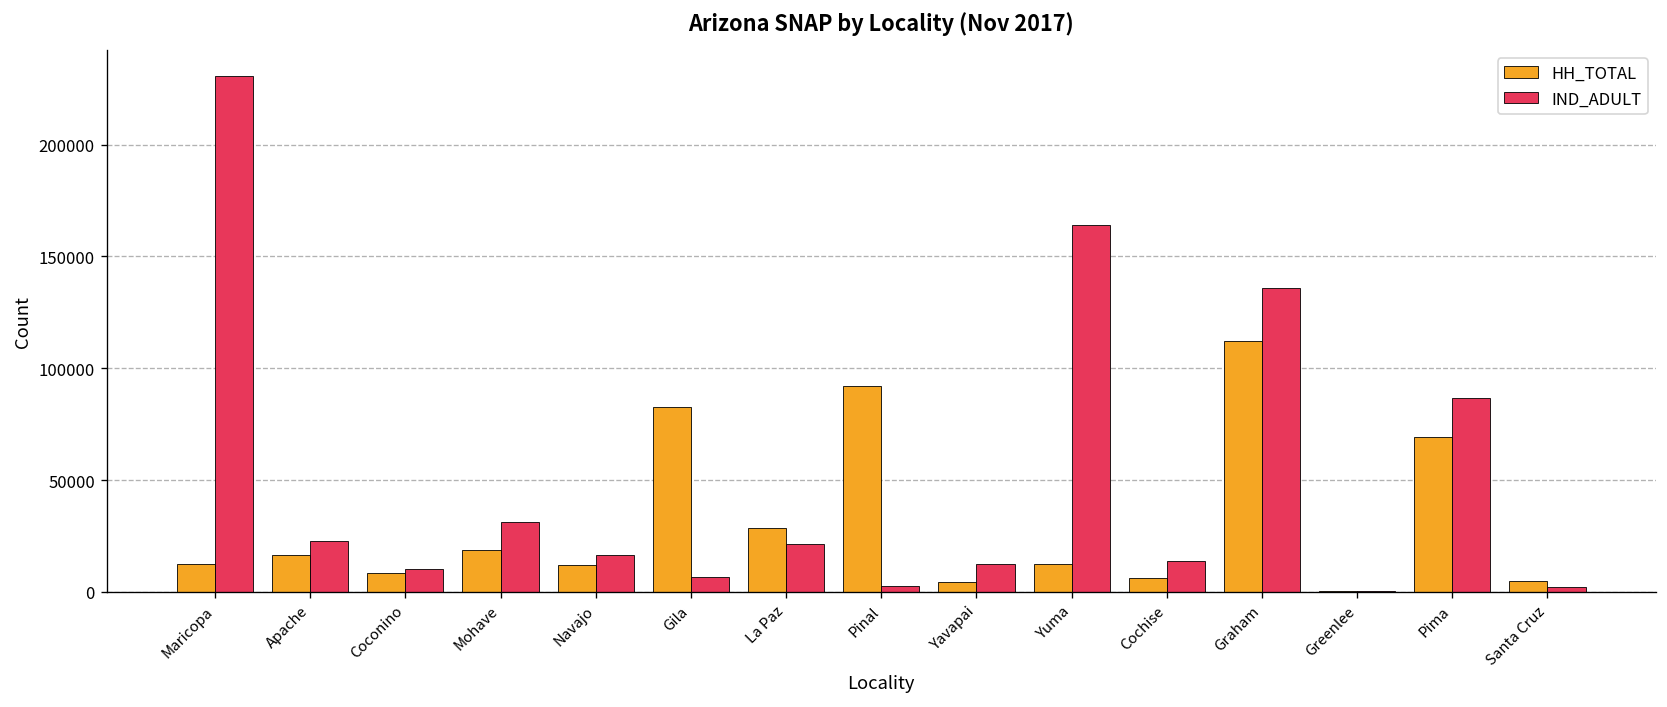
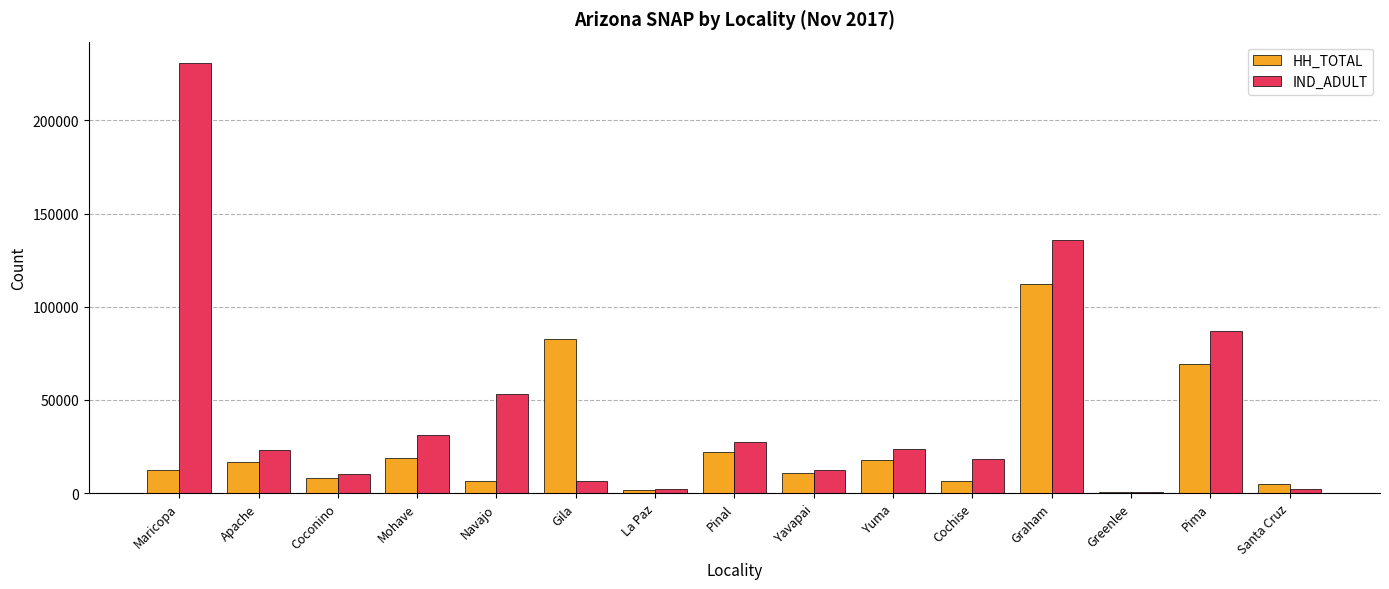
HH_TOTAL, Navajo: 12000 -> 6000
IND_ADULT, Navajo: 16000 -> 53000
HH_TOTAL, La Paz: 29000 -> 2000
IND_ADULT, La Paz: 21000 -> 2000
HH_TOTAL, Pinal: 92000 -> 22000
IND_ADULT, Pinal: 3000 -> 27000
HH_TOTAL, Yavapai: 4000 -> 11000
HH_TOTAL, Yuma: 13000 -> 18000
IND_ADULT, Yuma: 164000 -> 24000
IND_ADULT, Cochise: 14000 -> 18000
